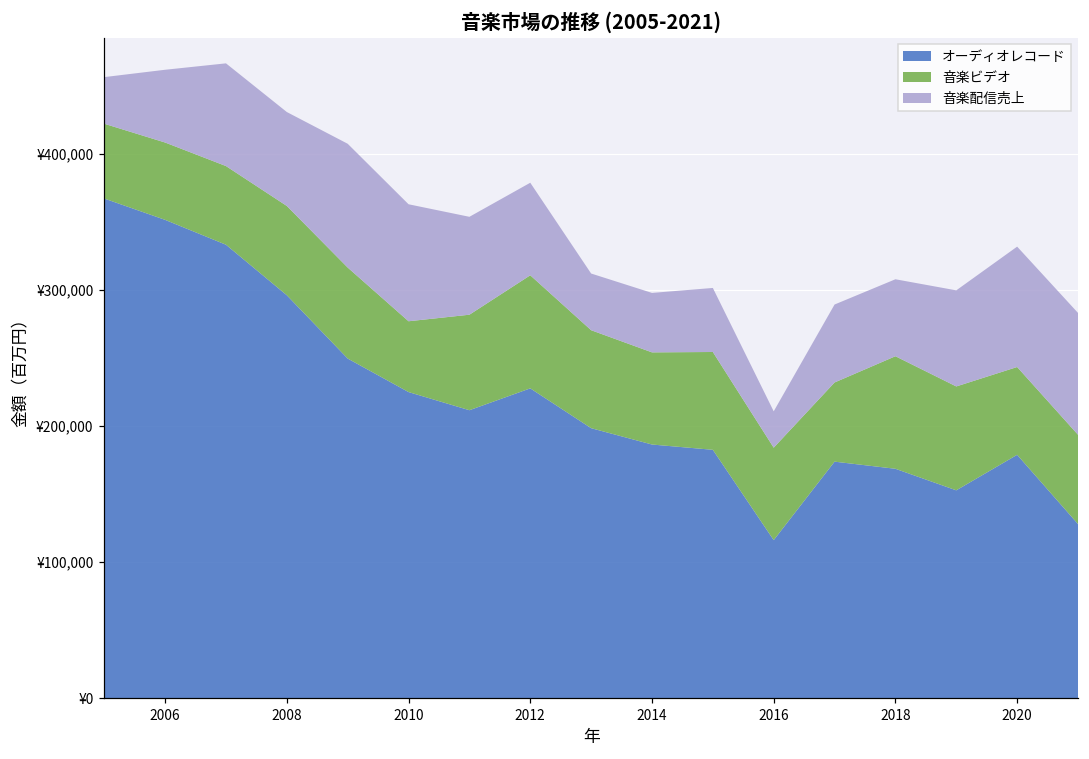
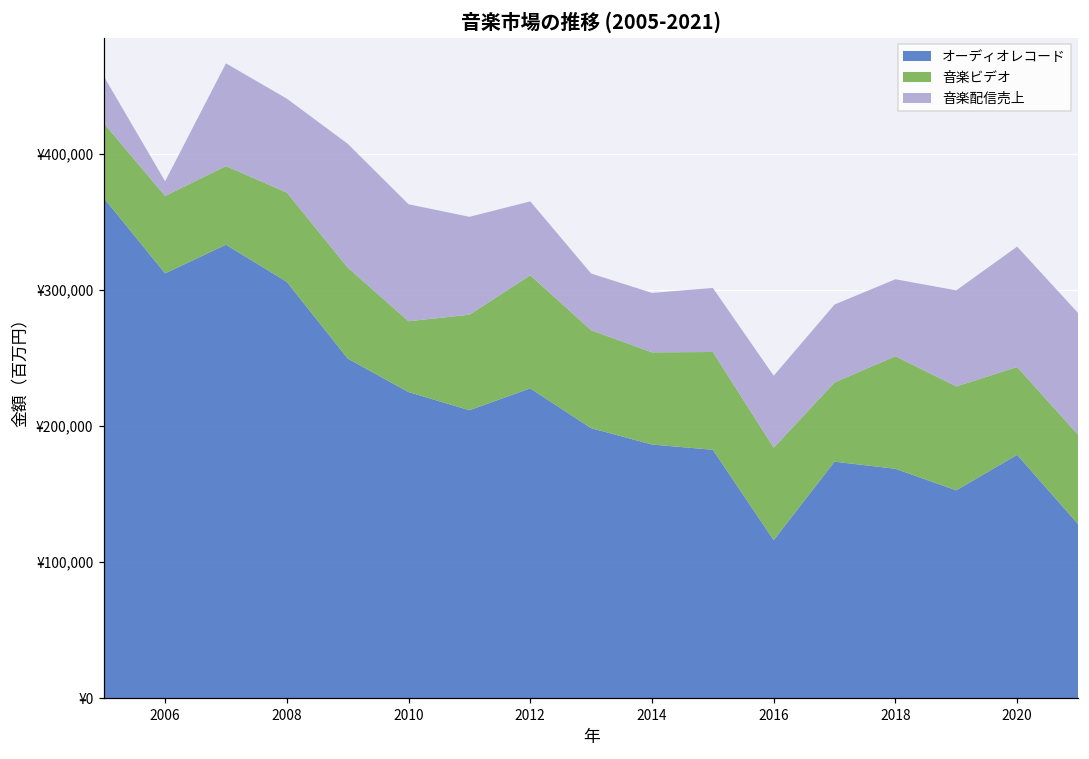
オーディオレコード, 2006: ¥352,000 -> ¥312,000
音楽配信売上, 2006: ¥53,000 -> ¥11,000
オーディオレコード, 2008: ¥296,000 -> ¥306,000
音楽配信売上, 2012: ¥68,000 -> ¥54,000
音楽配信売上, 2016: ¥27,000 -> ¥53,000
